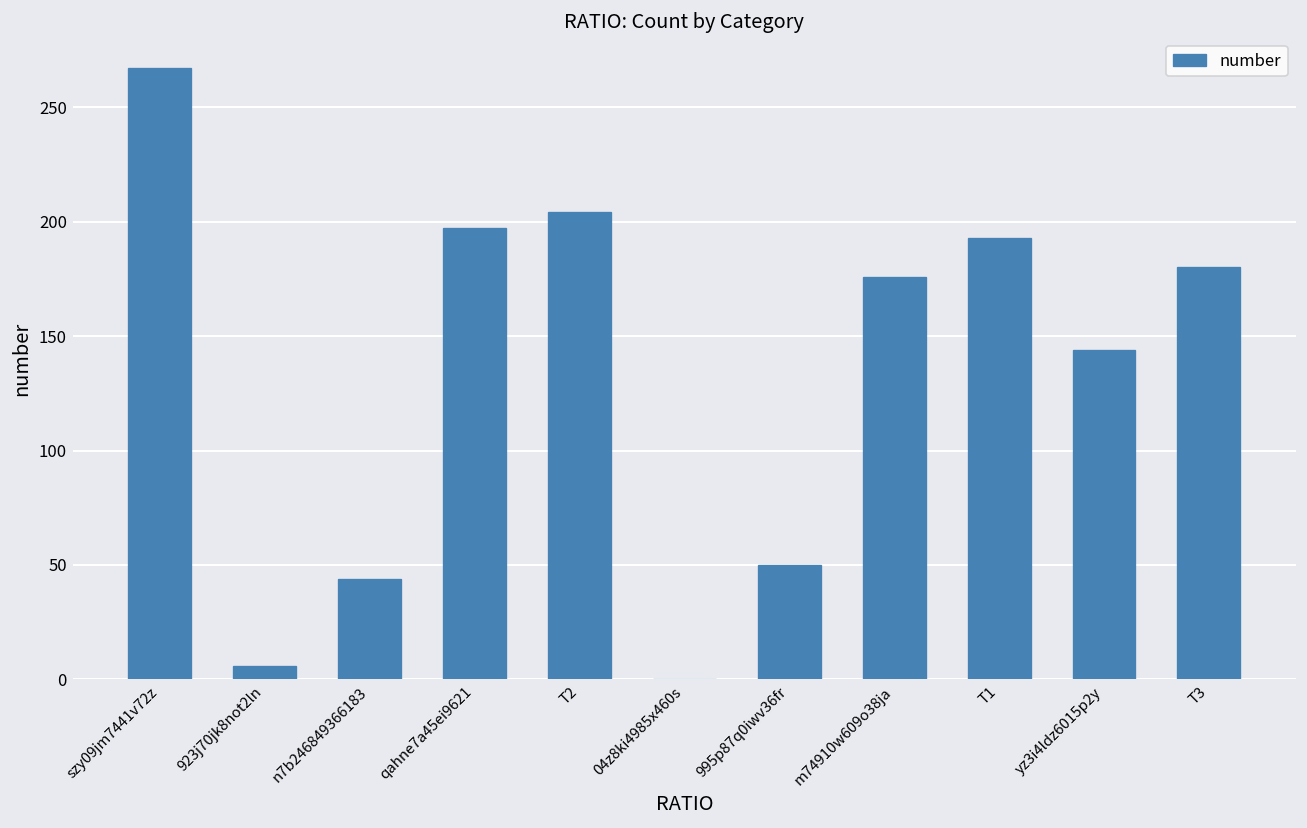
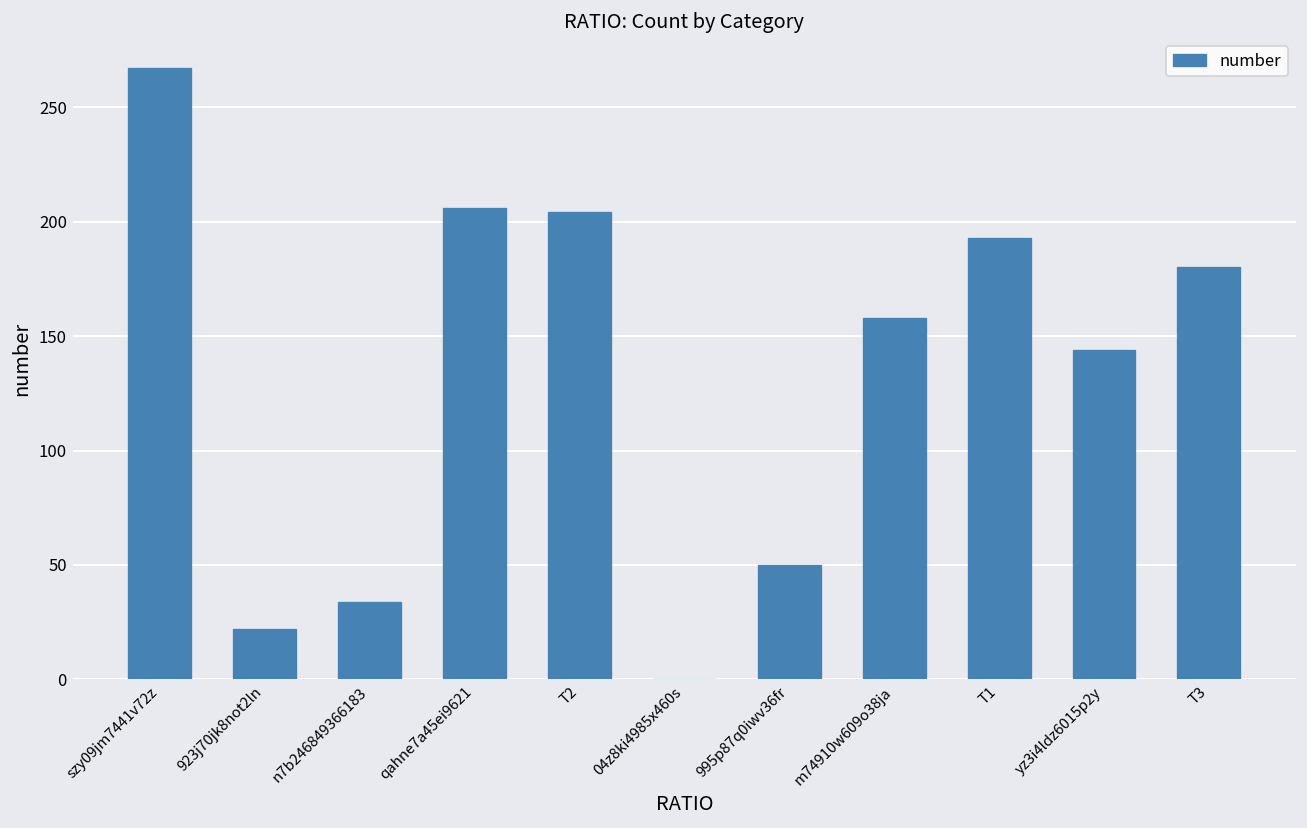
923j70jk8not2ln: 6 -> 22
n7b246849366183: 44 -> 34
qahne7a45ei9621: 197 -> 206
m74910w609o38ja: 176 -> 158
